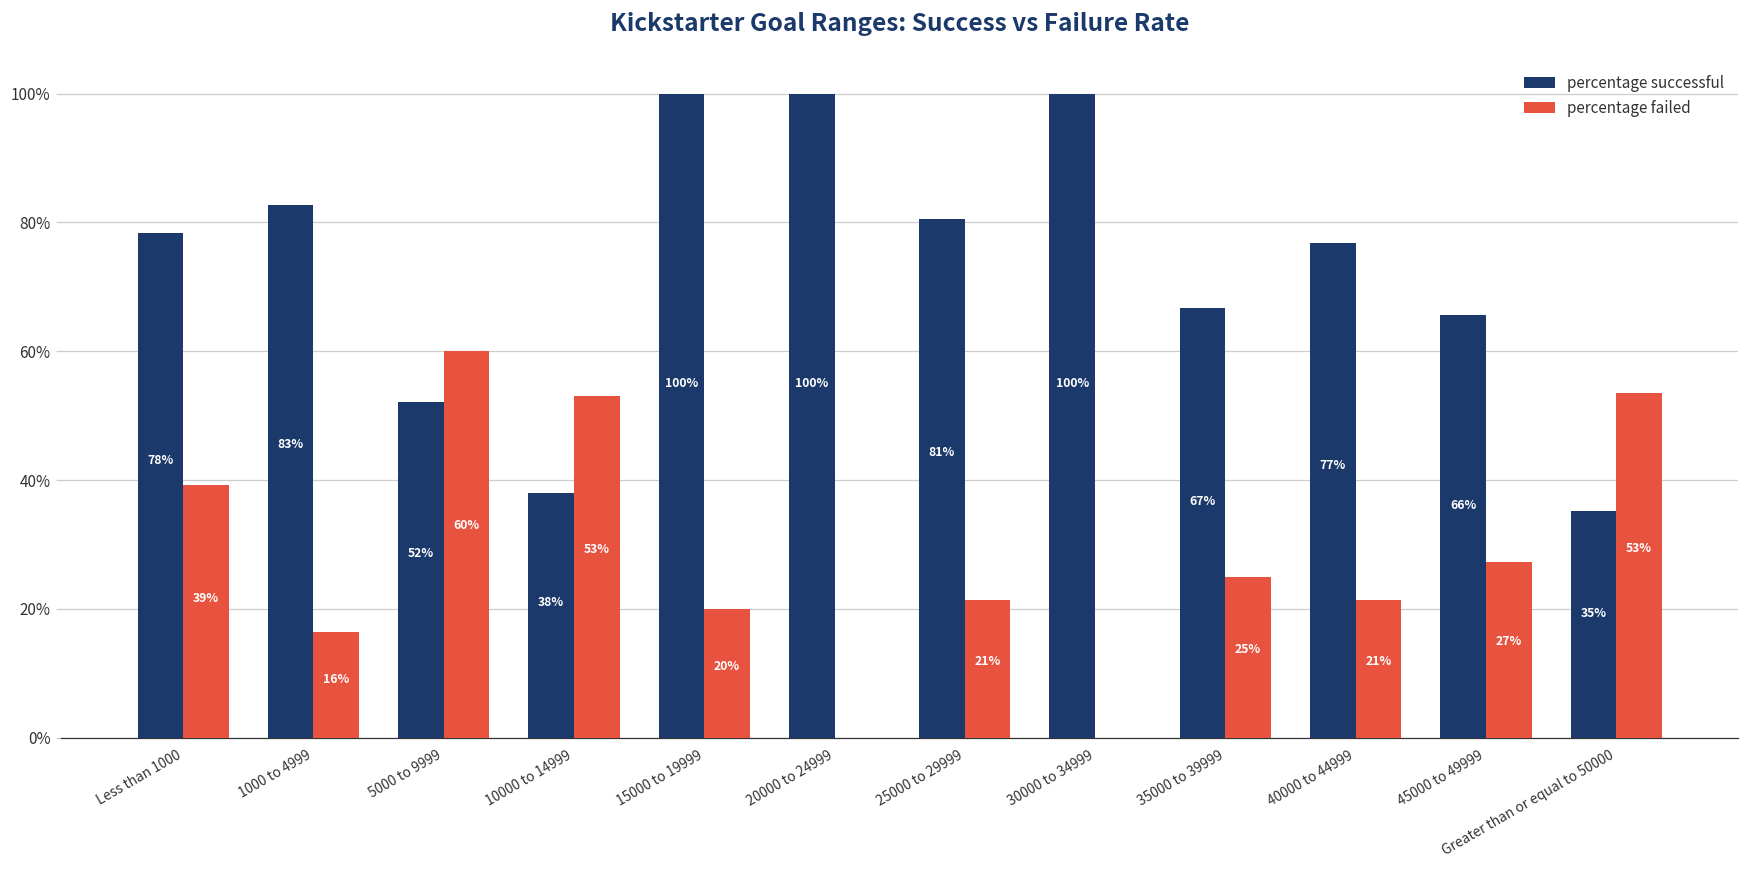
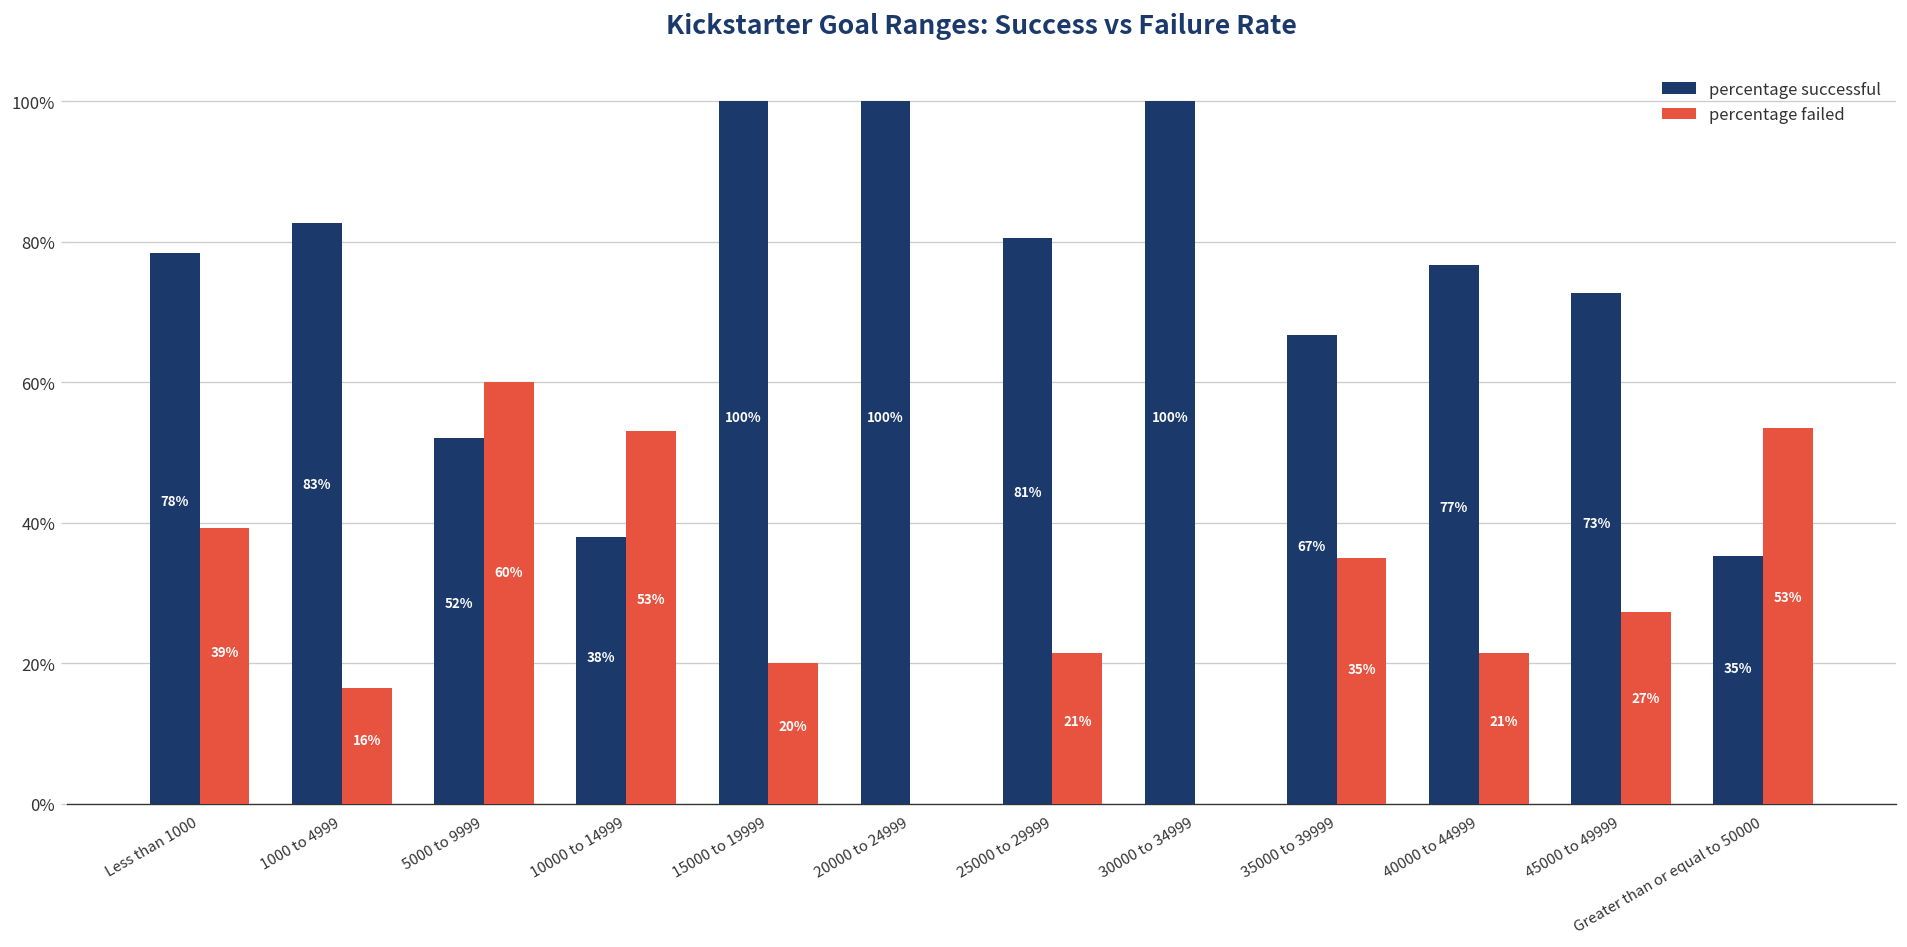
percentage failed, 35000 to 39999: 25% -> 35%
percentage successful, 45000 to 49999: 66% -> 73%
